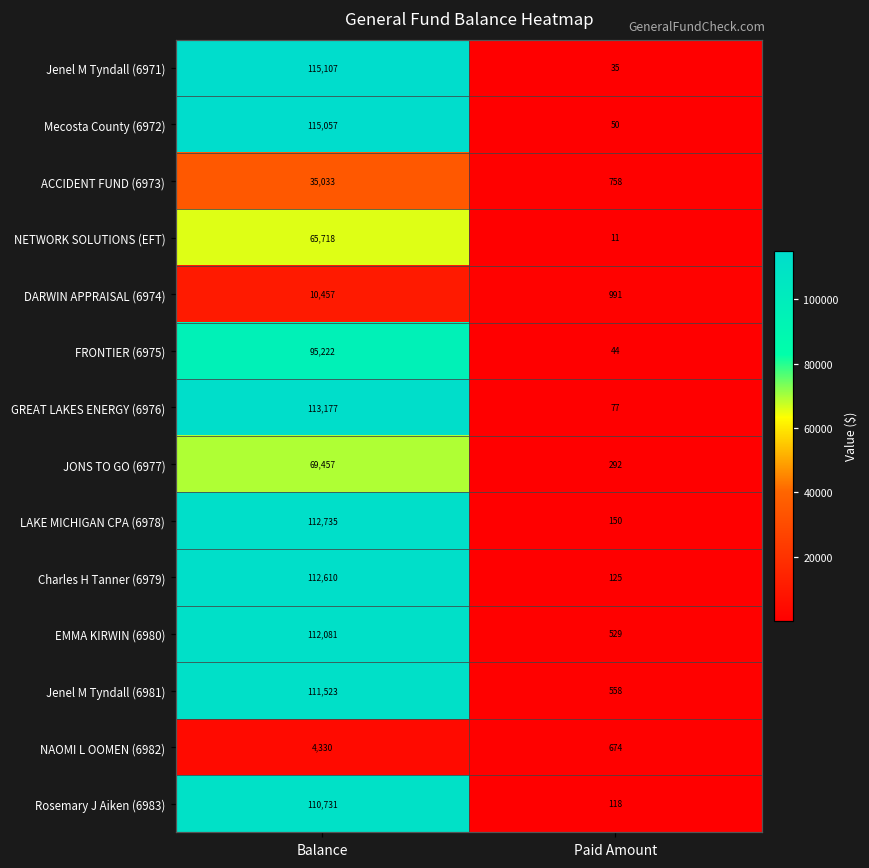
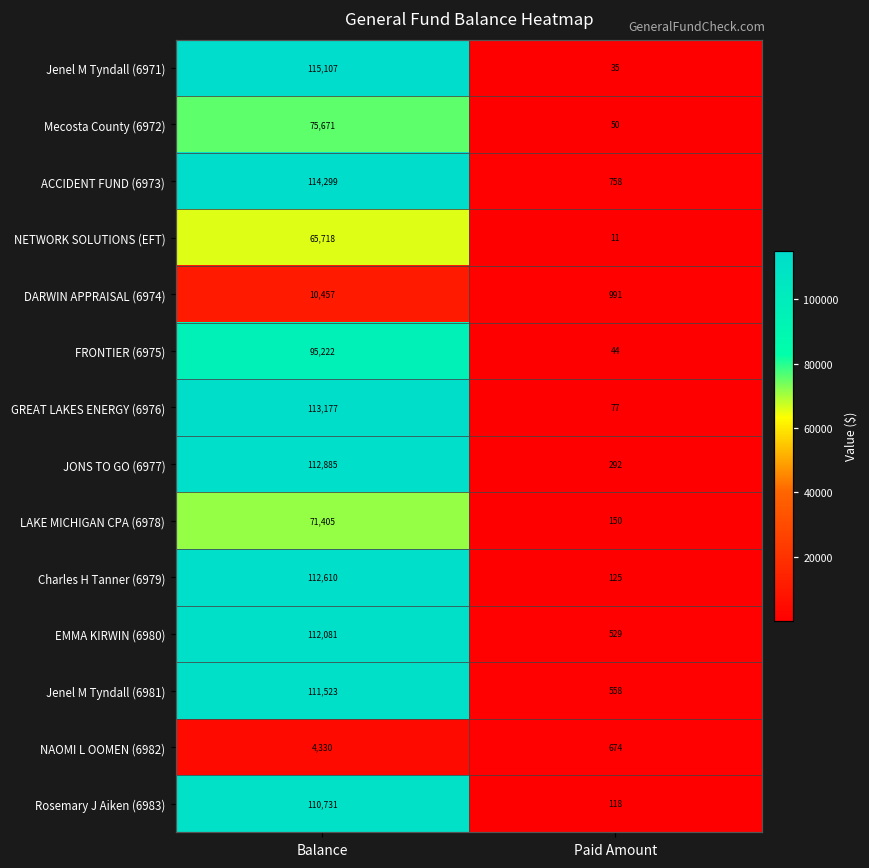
Mecosta County (6972), Balance: 115,057 -> 75,671
ACCIDENT FUND (6973), Balance: 35,033 -> 114,299
JONS TO GO (6977), Balance: 69,457 -> 112,885
LAKE MICHIGAN CPA (6978), Balance: 112,735 -> 71,405
